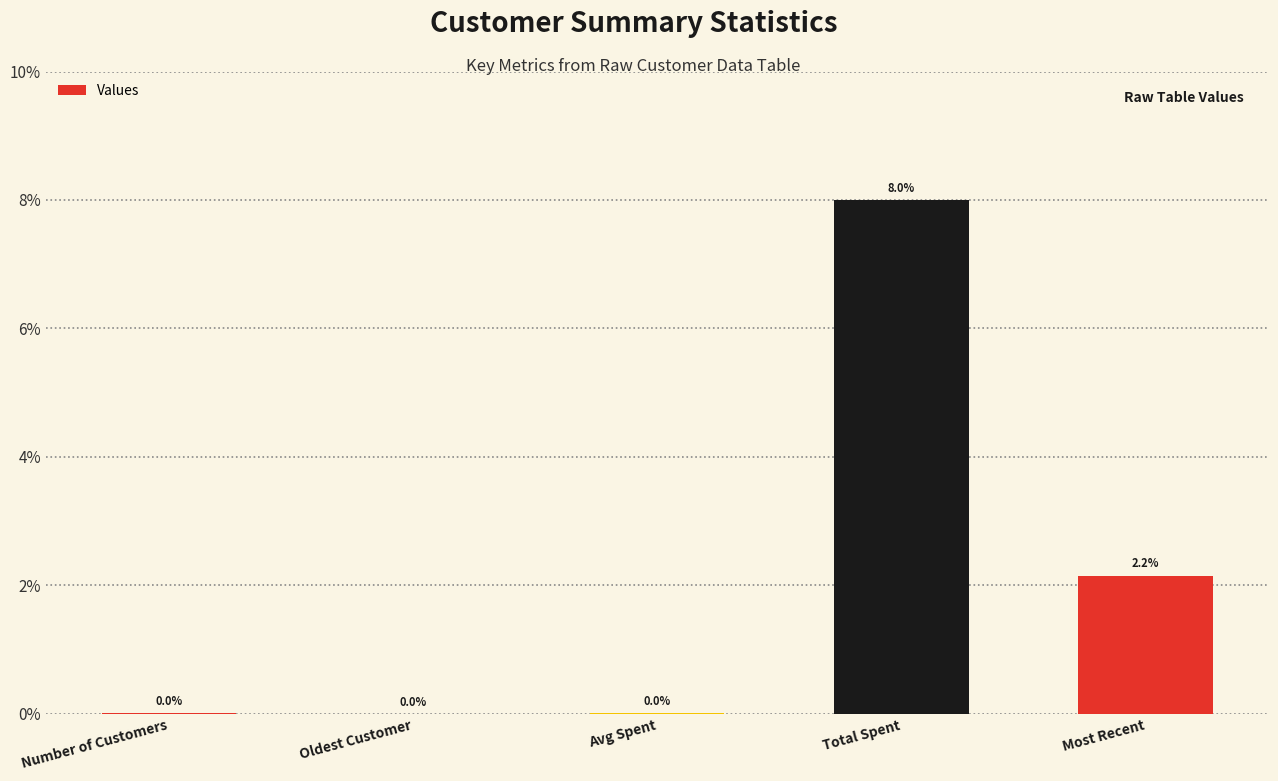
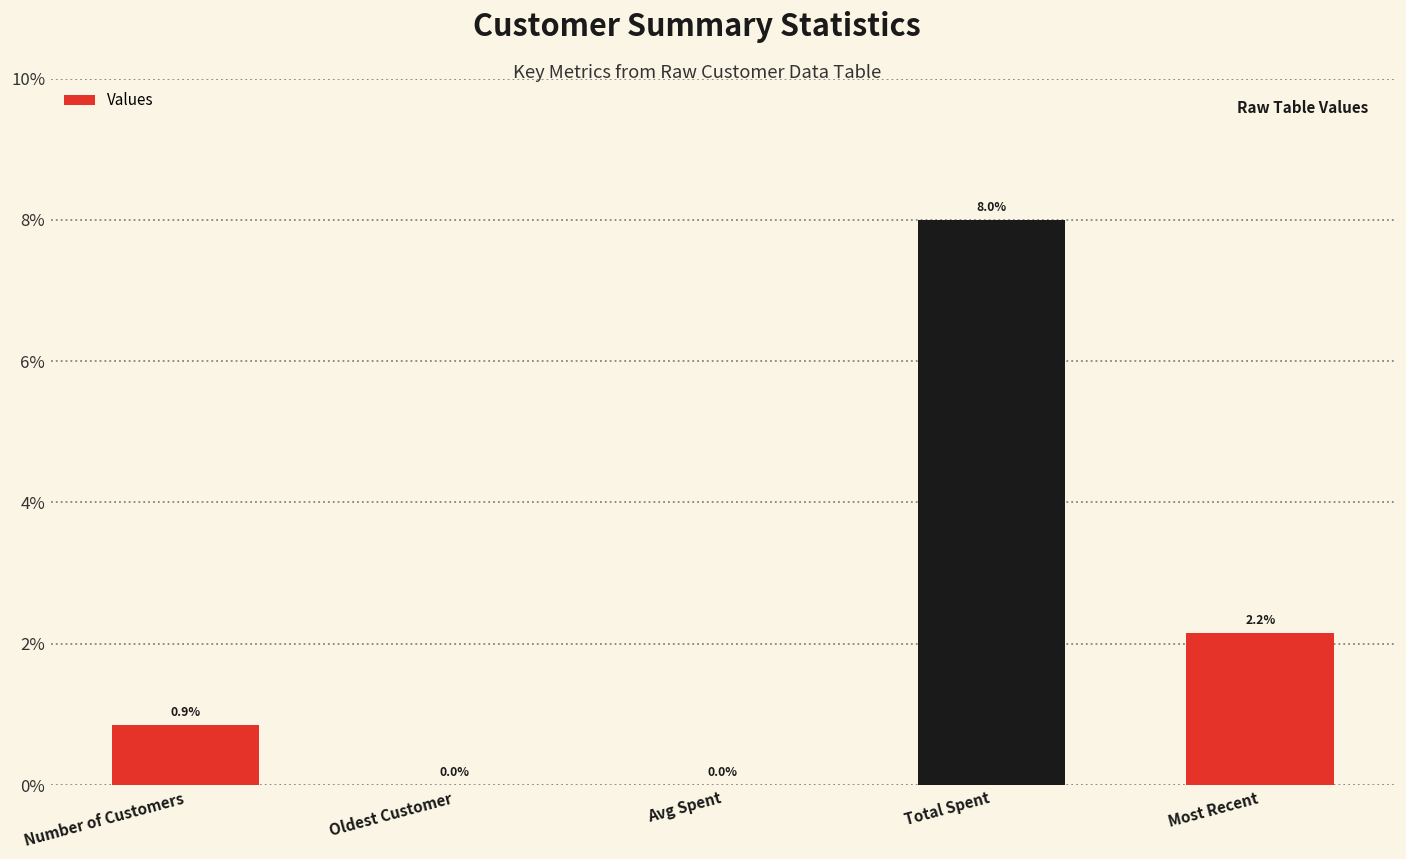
Number of Customers: 0.0% -> 0.9%
